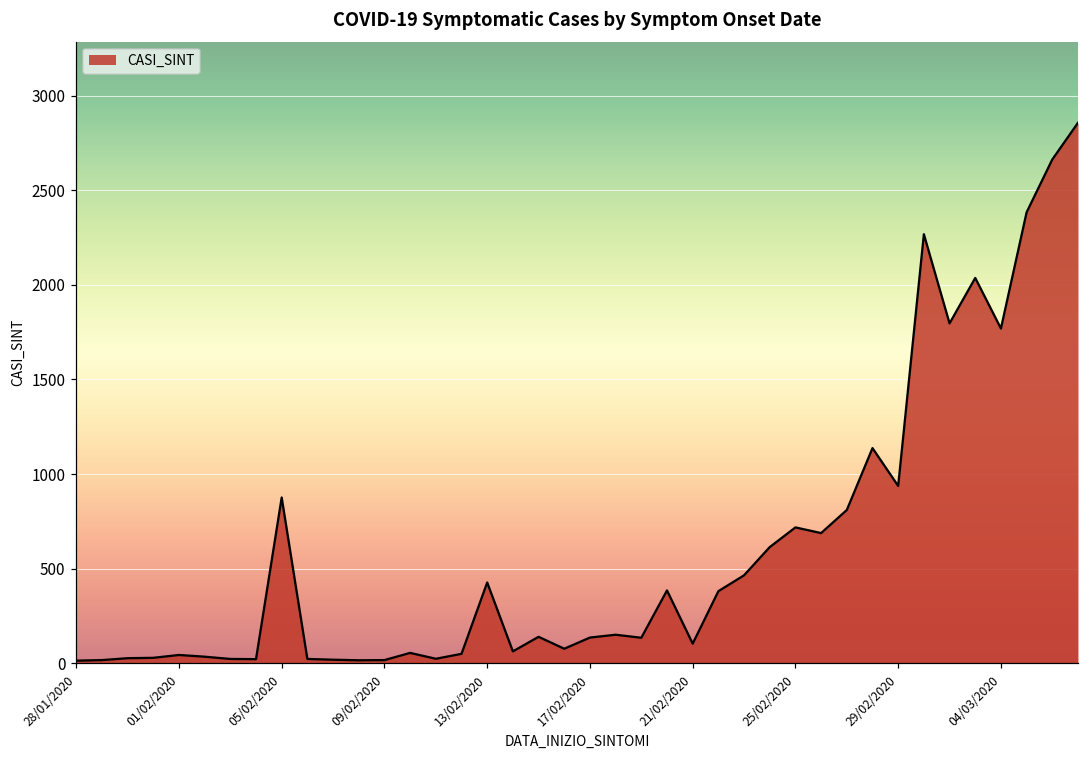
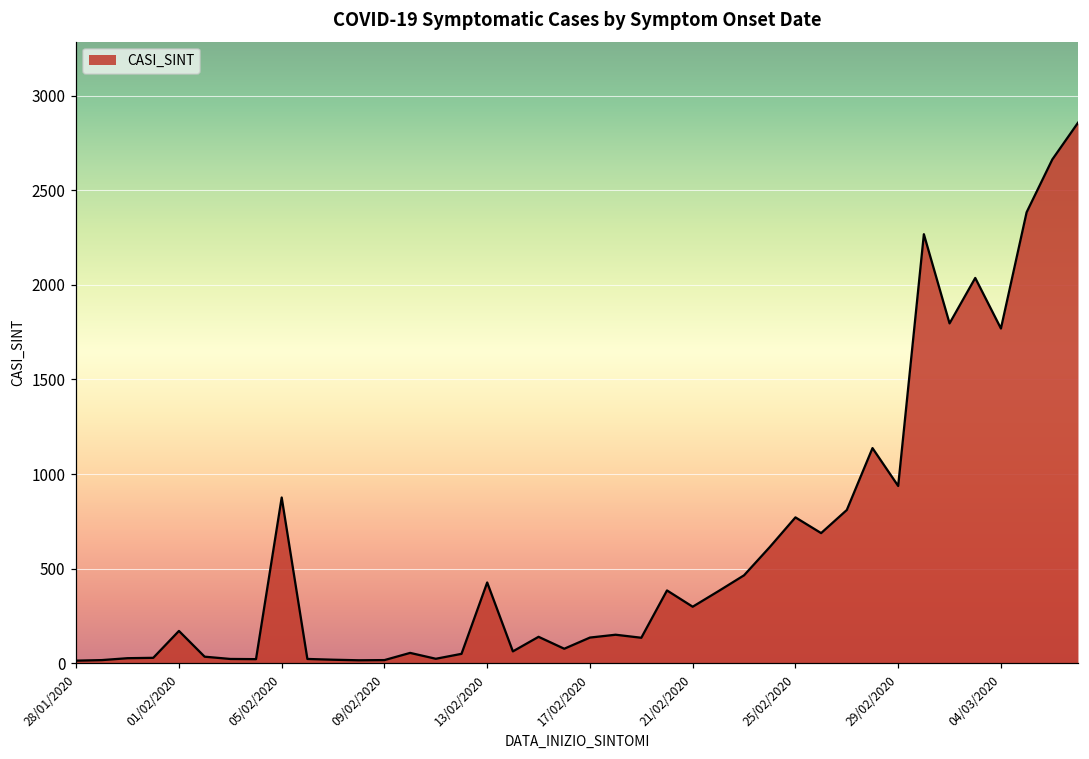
01/02/2020: 40 -> 170
21/02/2020: 100 -> 300
25/02/2020: 720 -> 770
